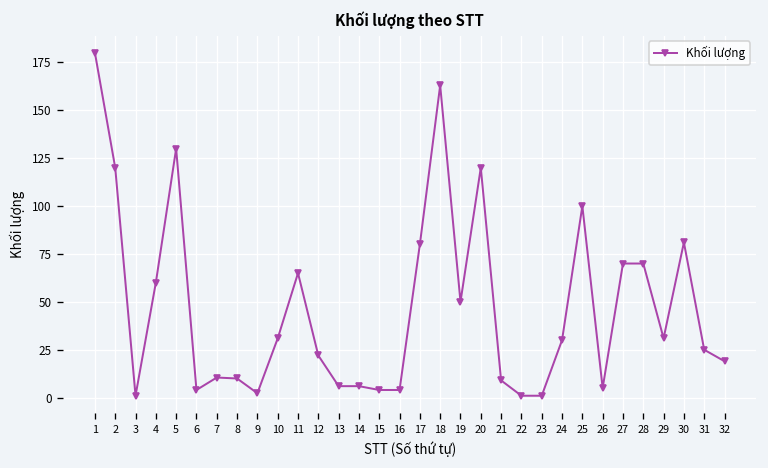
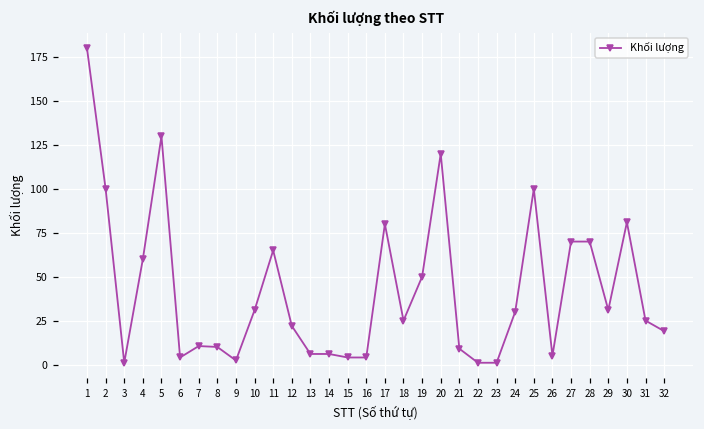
2: 120 -> 100
18: 163 -> 25
